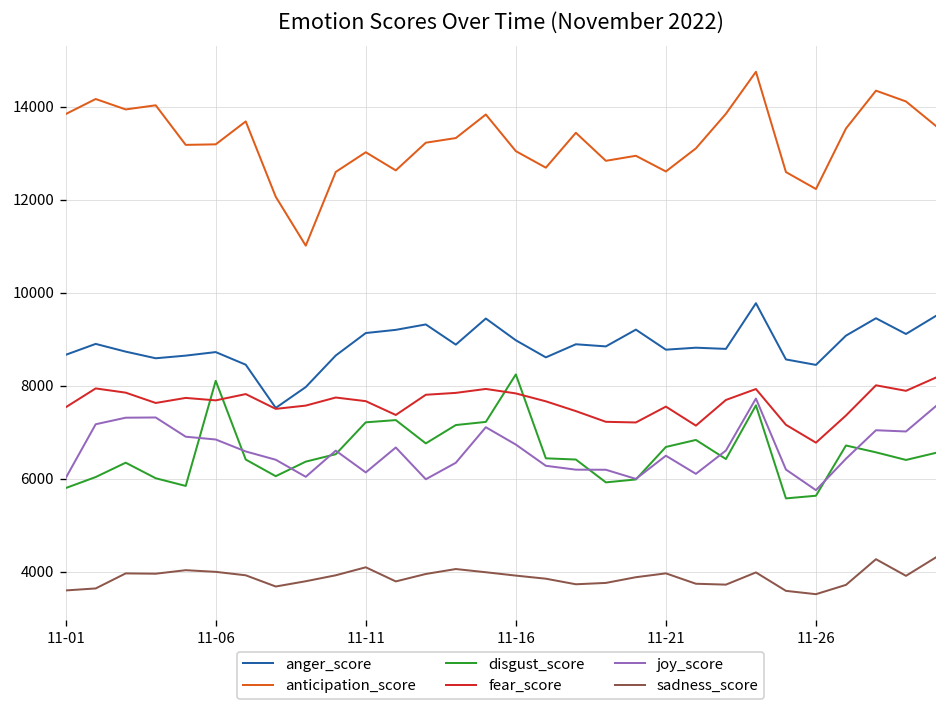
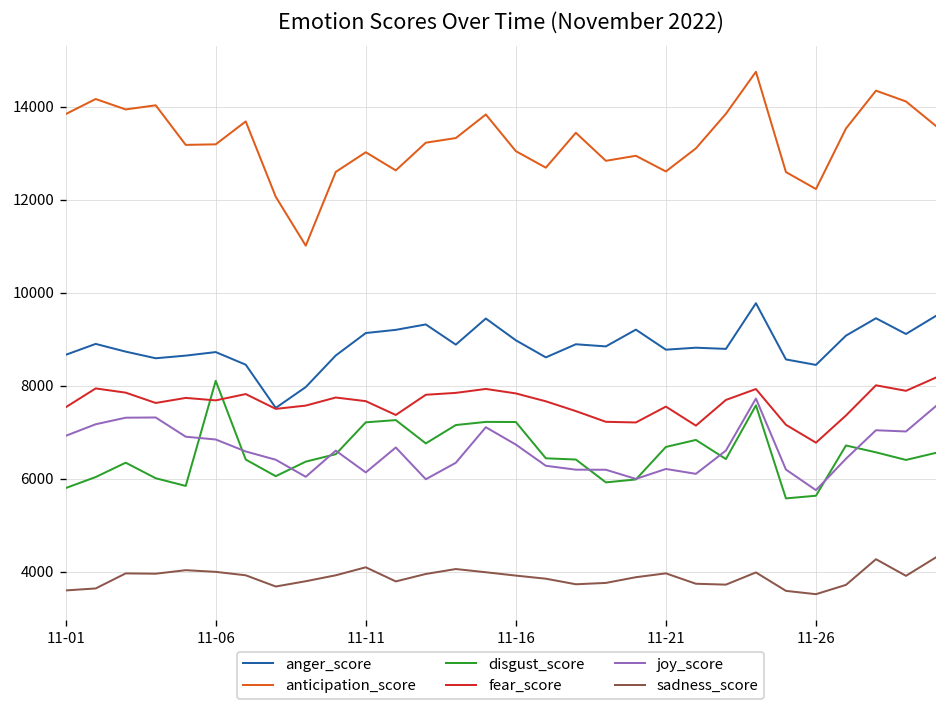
joy_score, 11-01: 6000 -> 6900
disgust_score, 11-16: 8200 -> 7200
joy_score, 11-21: 6500 -> 6200
